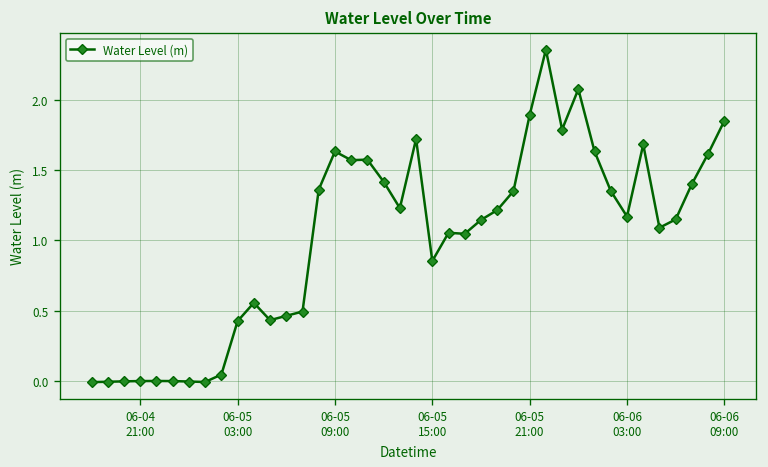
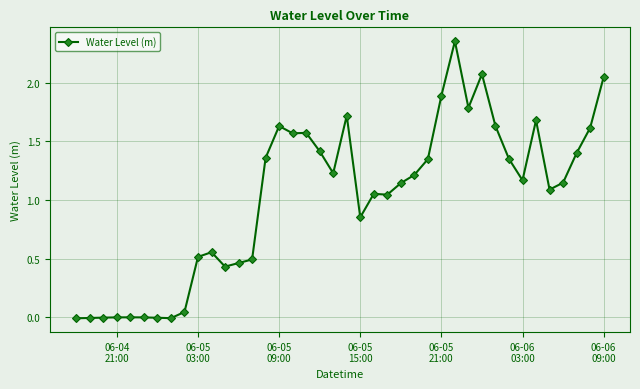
06-05 03:00: 0.42 -> 0.52
06-06 09:00: 1.85 -> 2.05
